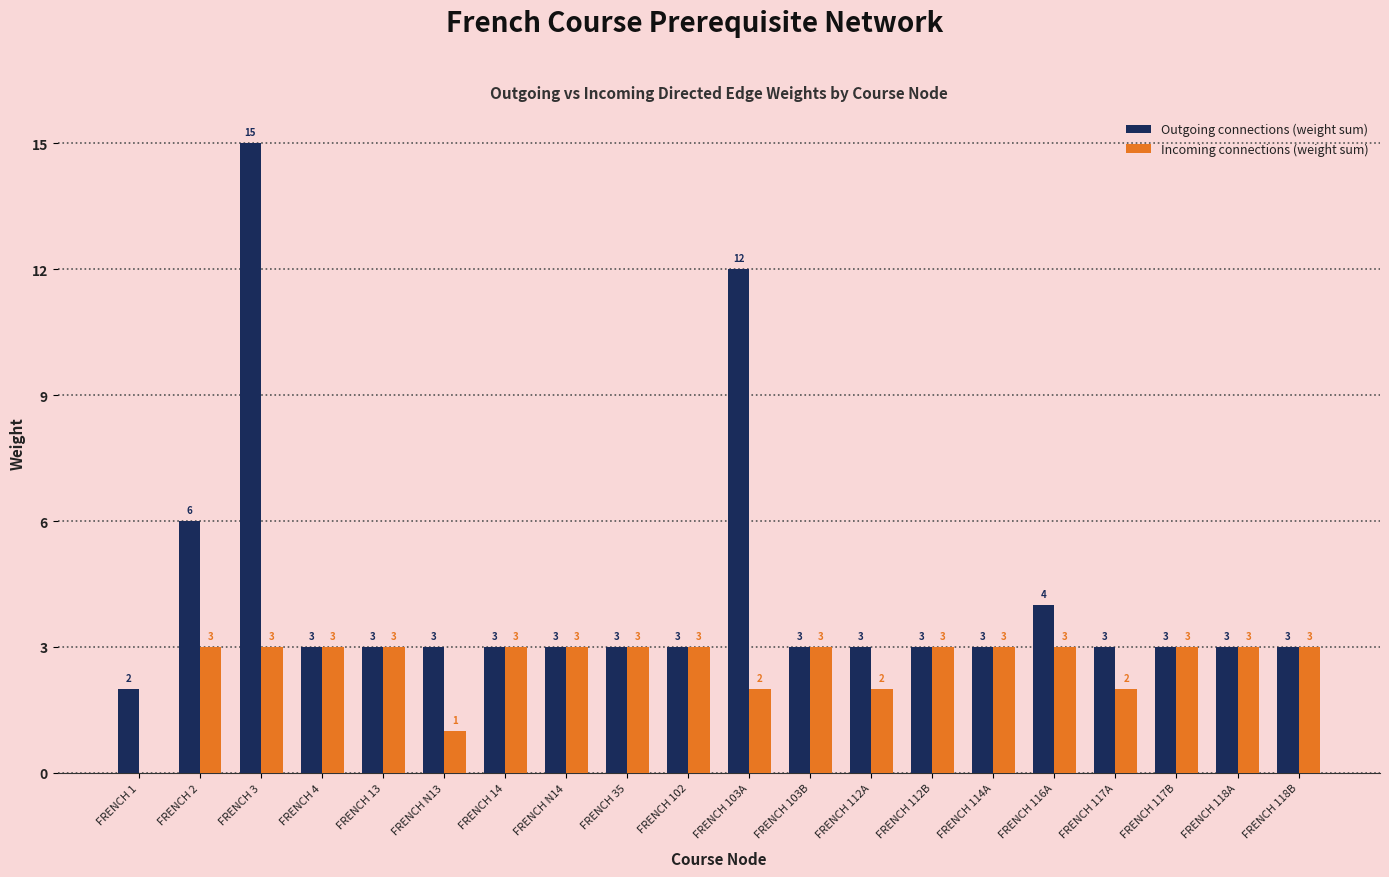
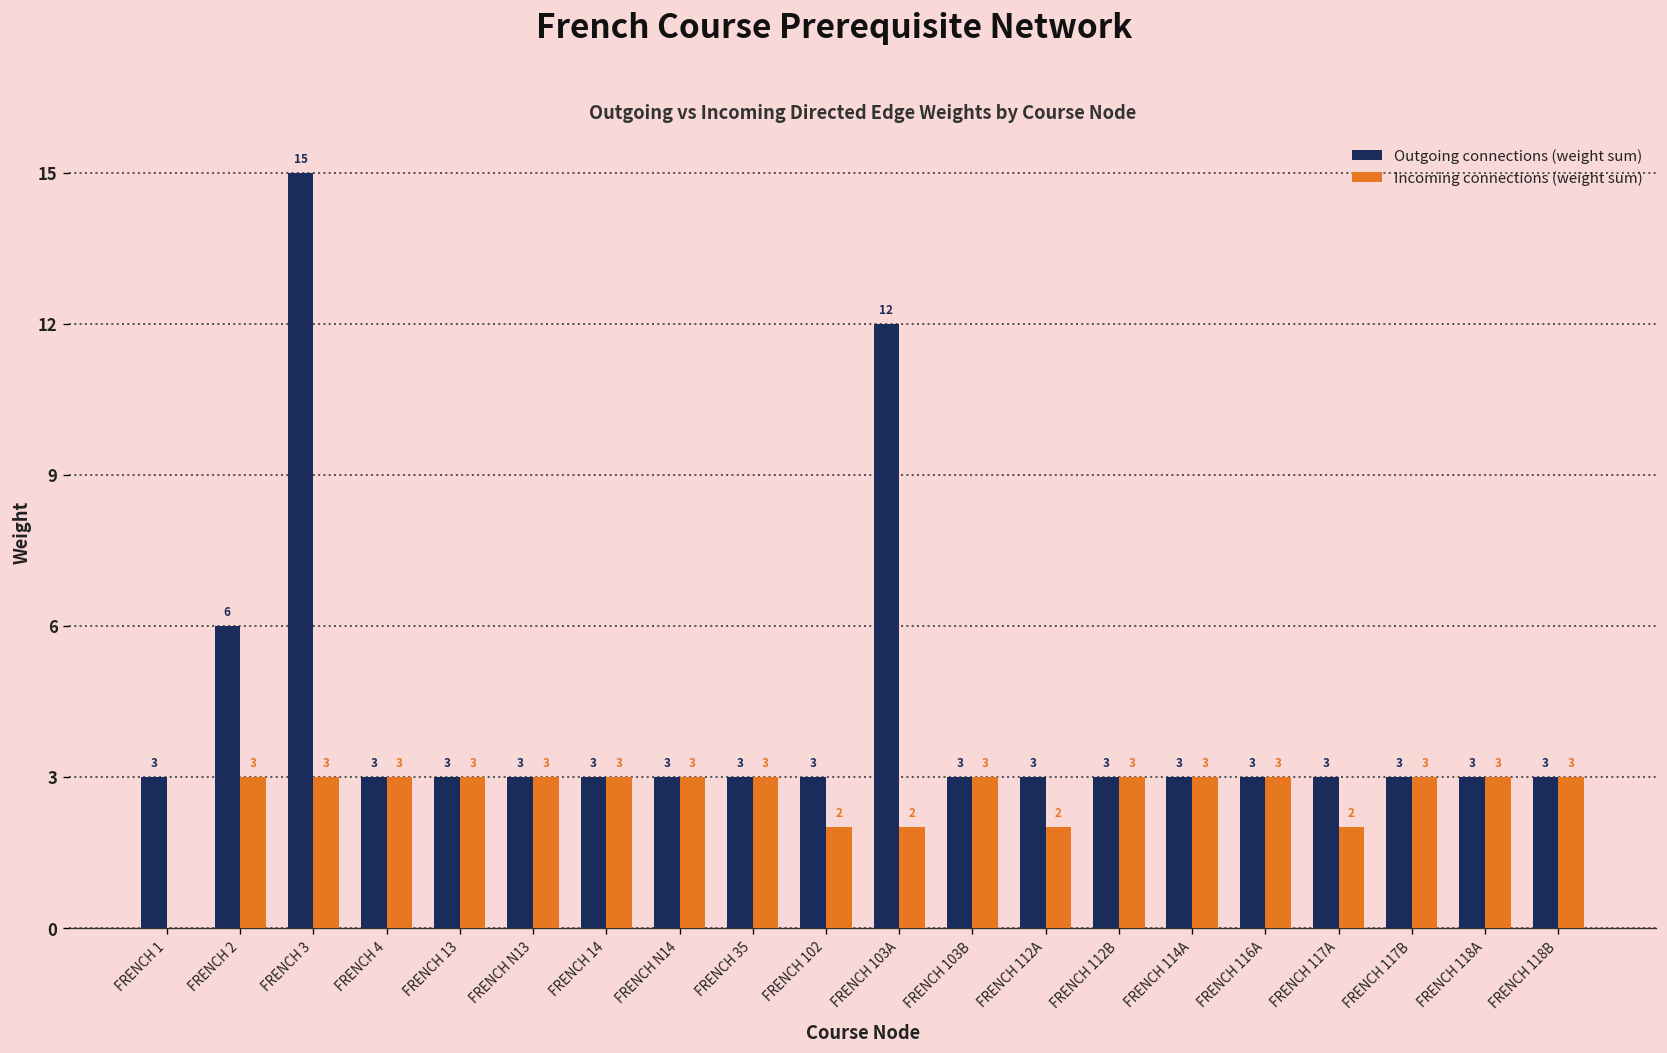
Outgoing connections (weight sum), FRENCH 1: 2 -> 3
Incoming connections (weight sum), FRENCH N13: 1 -> 3
Incoming connections (weight sum), FRENCH 102: 3 -> 2
Outgoing connections (weight sum), FRENCH 116A: 4 -> 3
